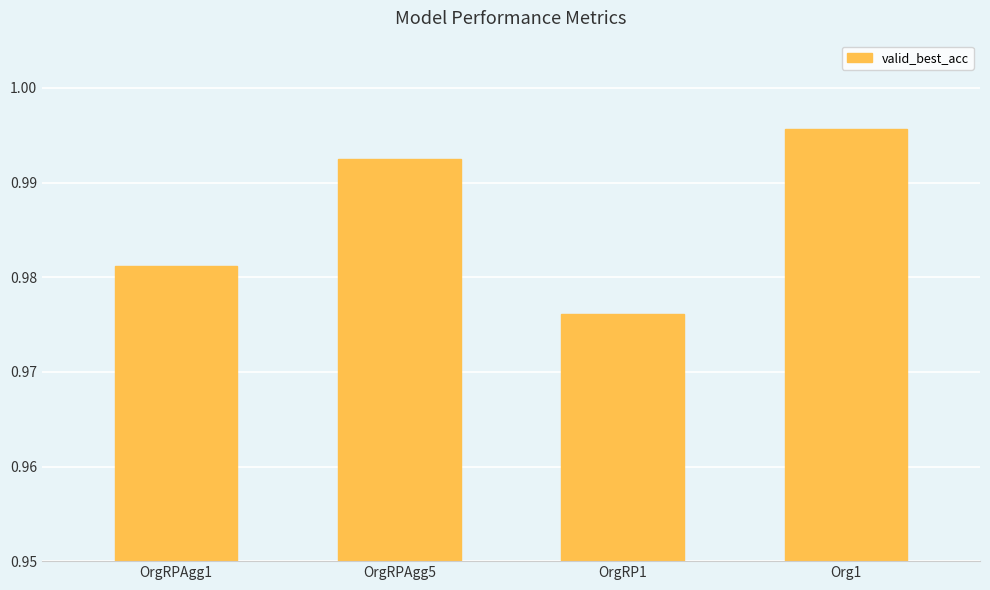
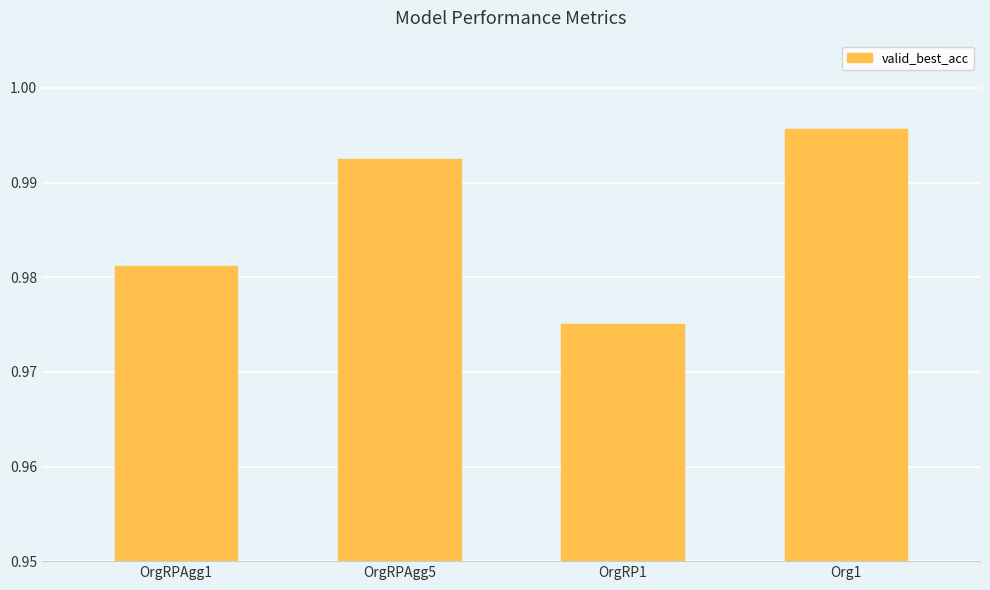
OrgRP1: 0.976 -> 0.975
